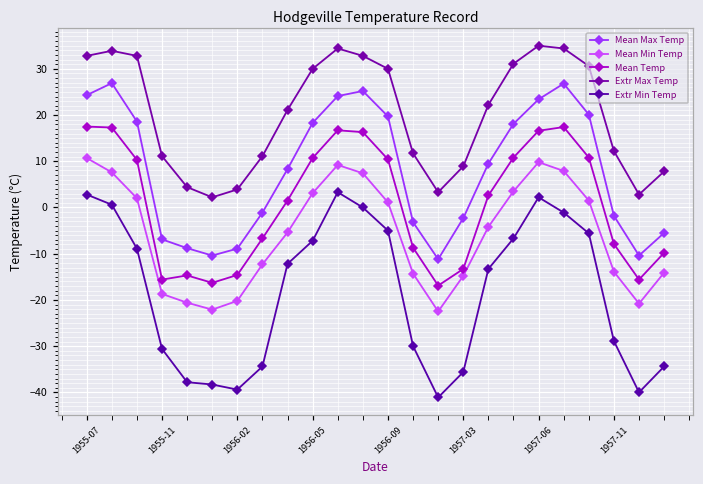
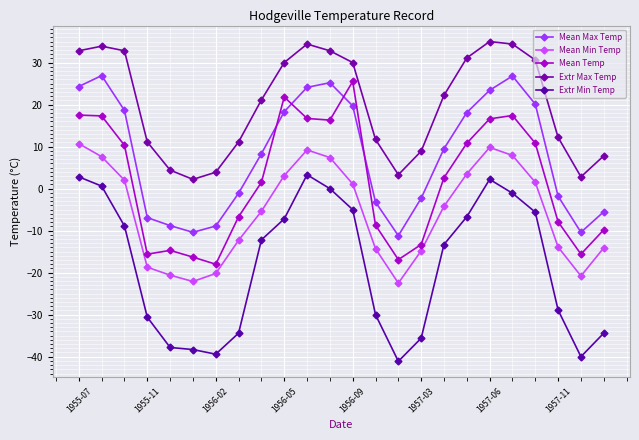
Mean Temp, 1956-02: -15 -> -18
Mean Temp, 1956-05: 11 -> 22
Mean Temp, 1956-09: 10 -> 26
